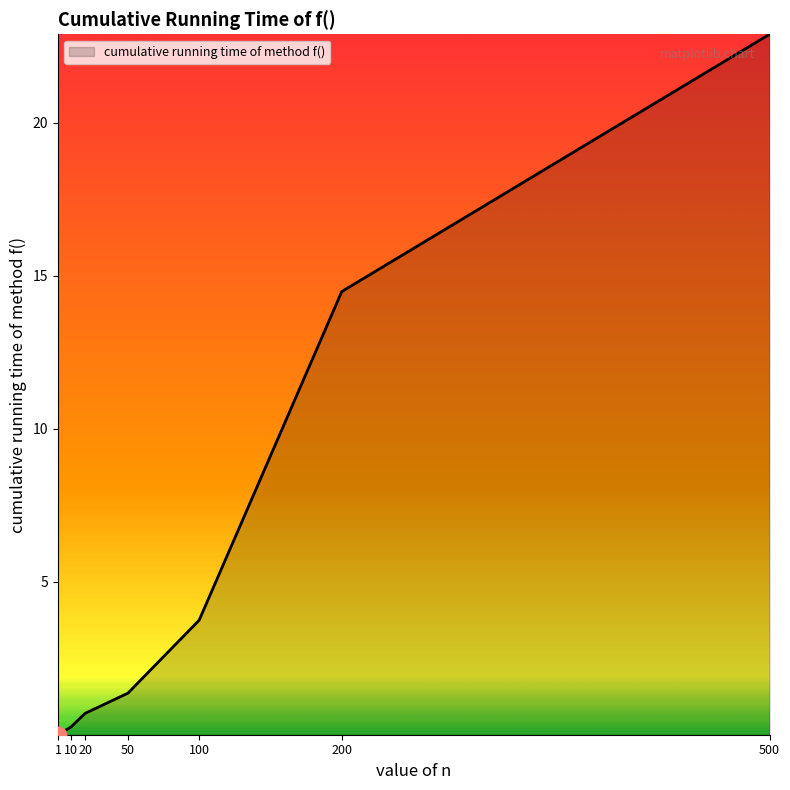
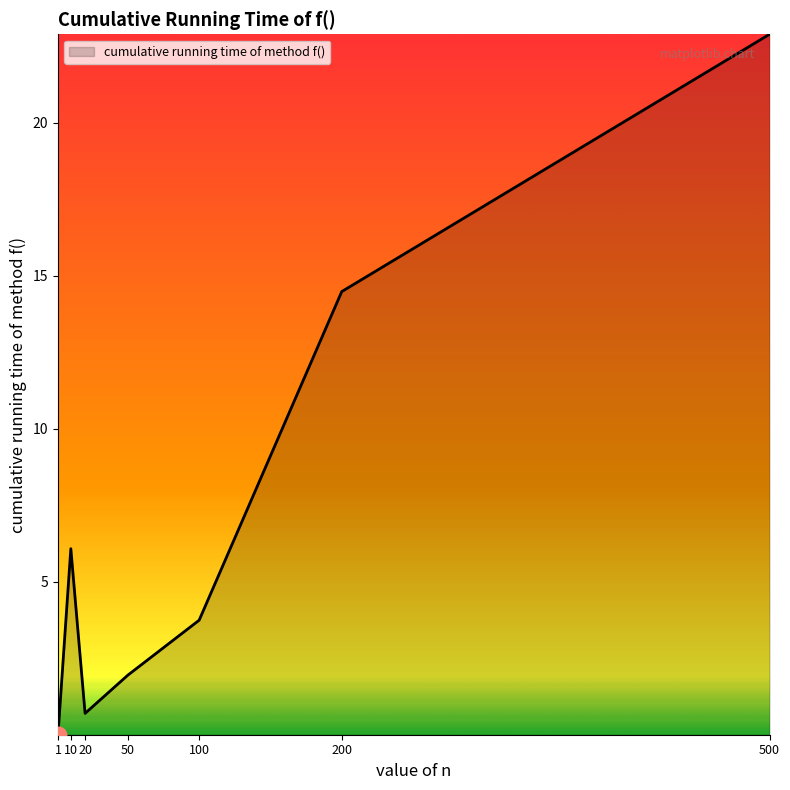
cumulative running time of method f(), 10: 0.3 -> 6.1
cumulative running time of method f(), 50: 1.4 -> 2.0
